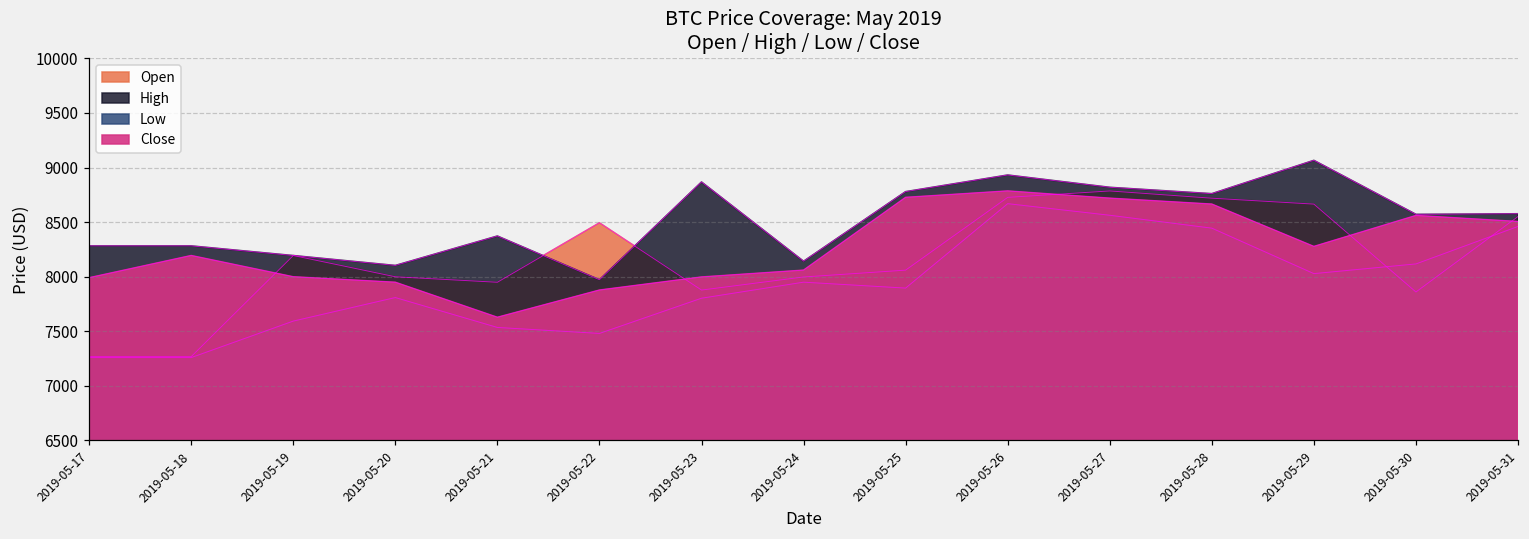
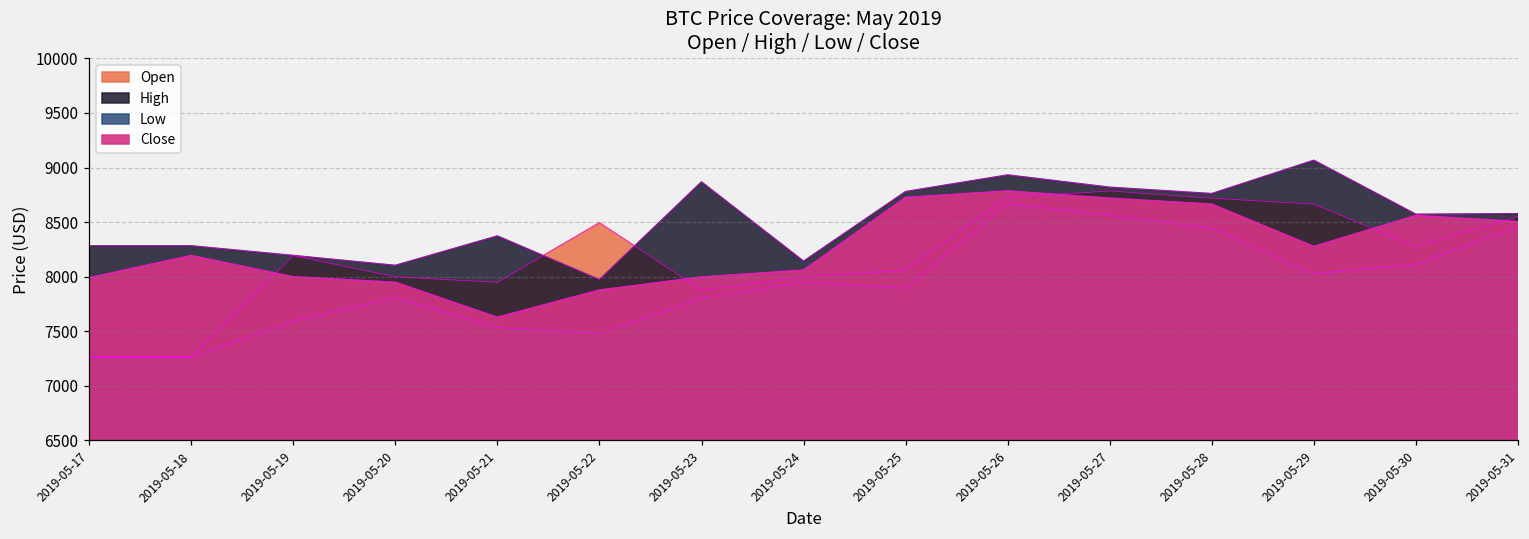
Open, 2019-05-30: 7900 -> 8300
